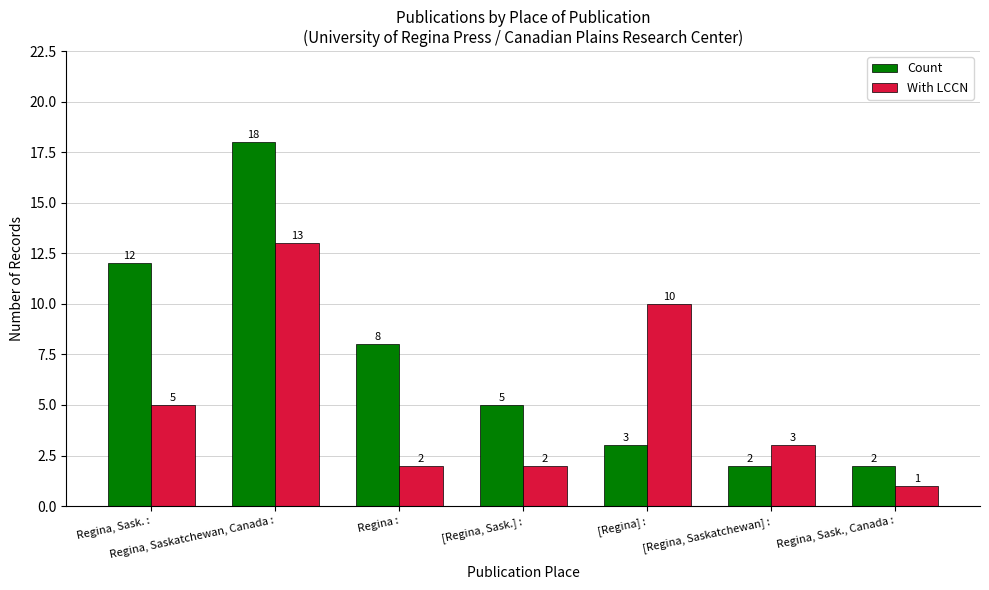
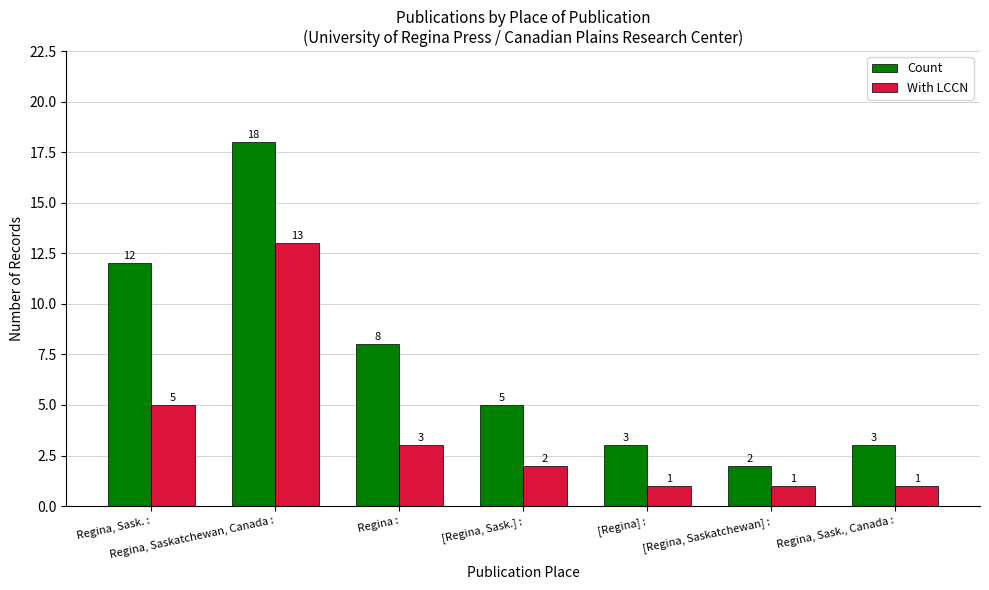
With LCCN, Regina :: 2 -> 3
With LCCN, [Regina] :: 10 -> 1
With LCCN, [Regina, Saskatchewan] :: 3 -> 1
Count, Regina, Sask., Canada :: 2 -> 3
